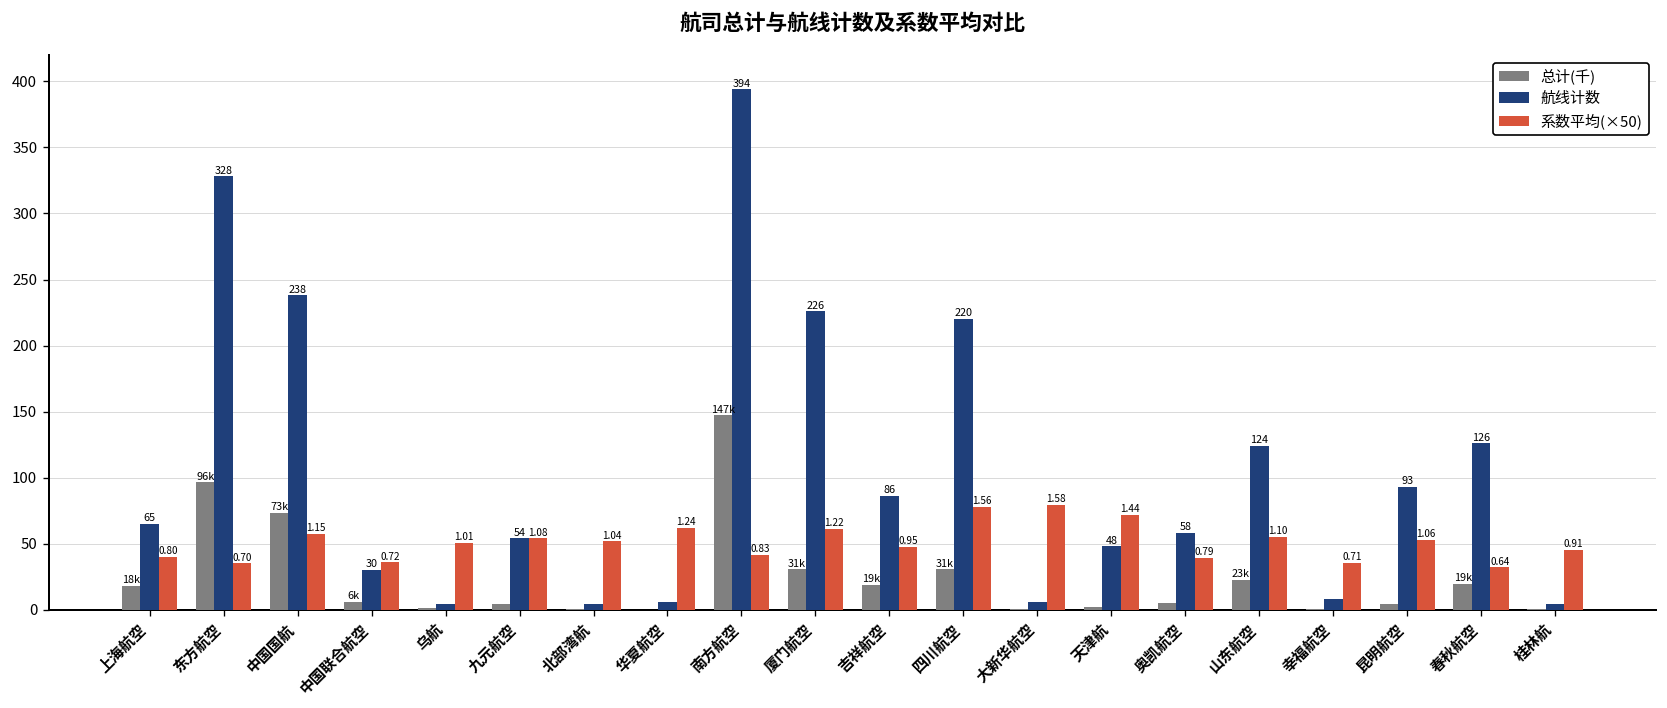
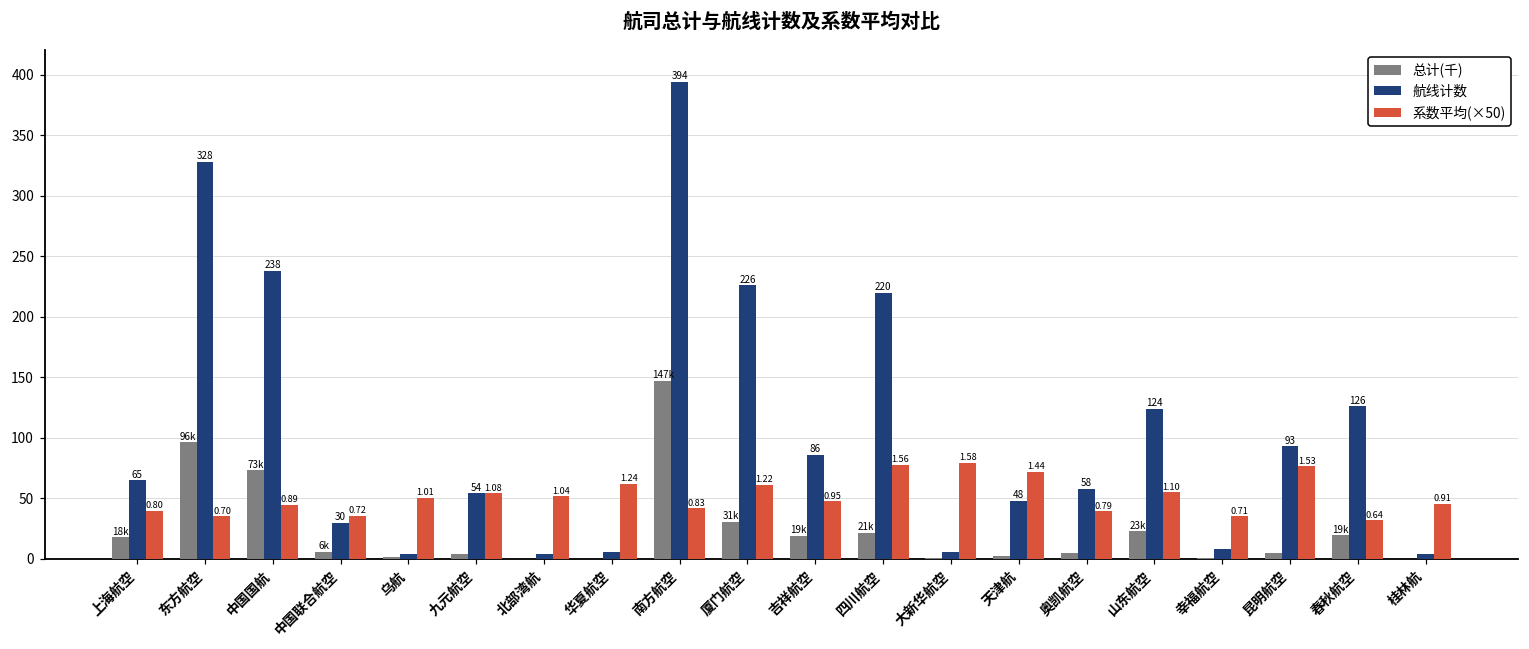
系数平均(×50), 中国国航: 1.15 -> 0.89
总计(千), 四川航空: 31k -> 21k
系数平均(×50), 昆明航空: 1.06 -> 1.53
